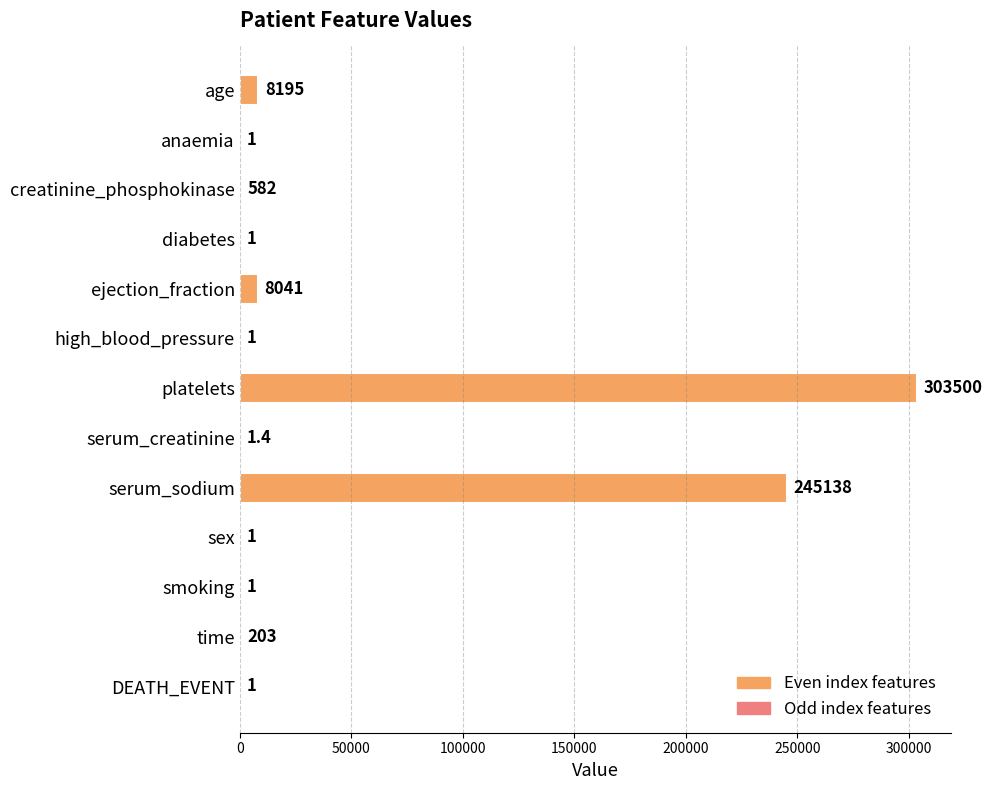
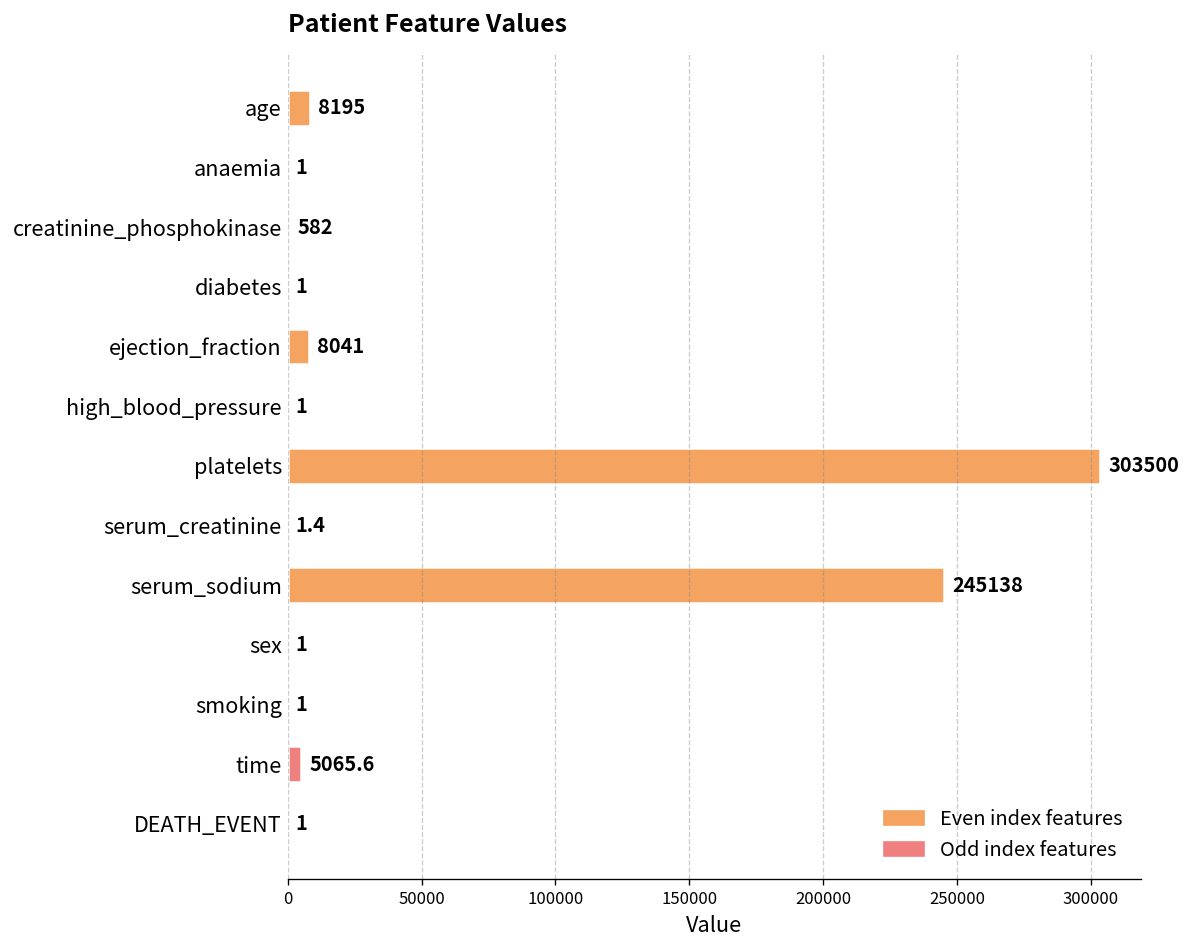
time: 203 -> 5065.6
